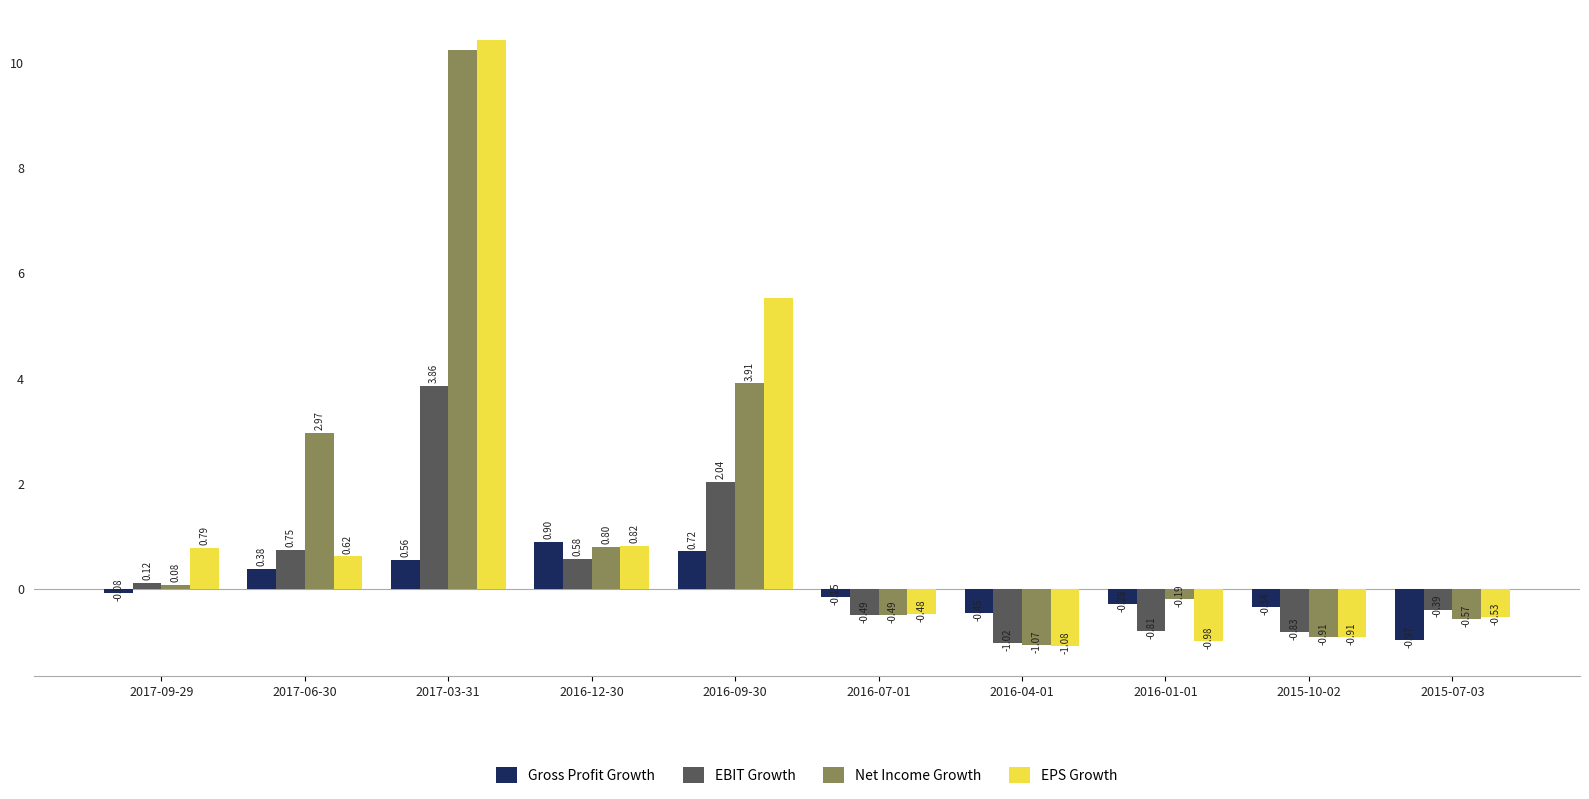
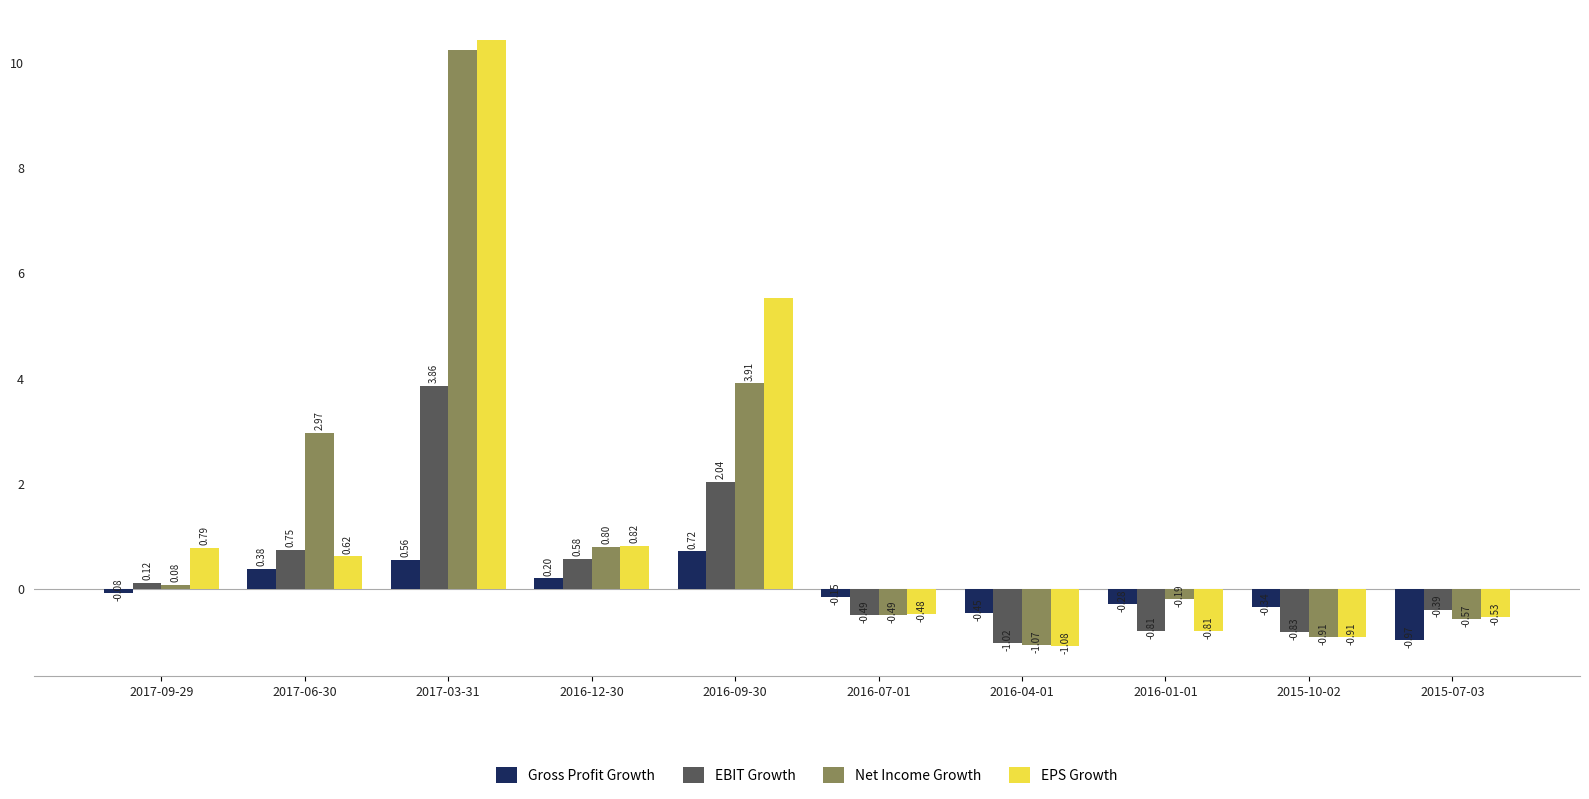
Gross Profit Growth, 2016-12-30: 0.90 -> 0.20
EPS Growth, 2016-01-01: -0.98 -> -0.81
